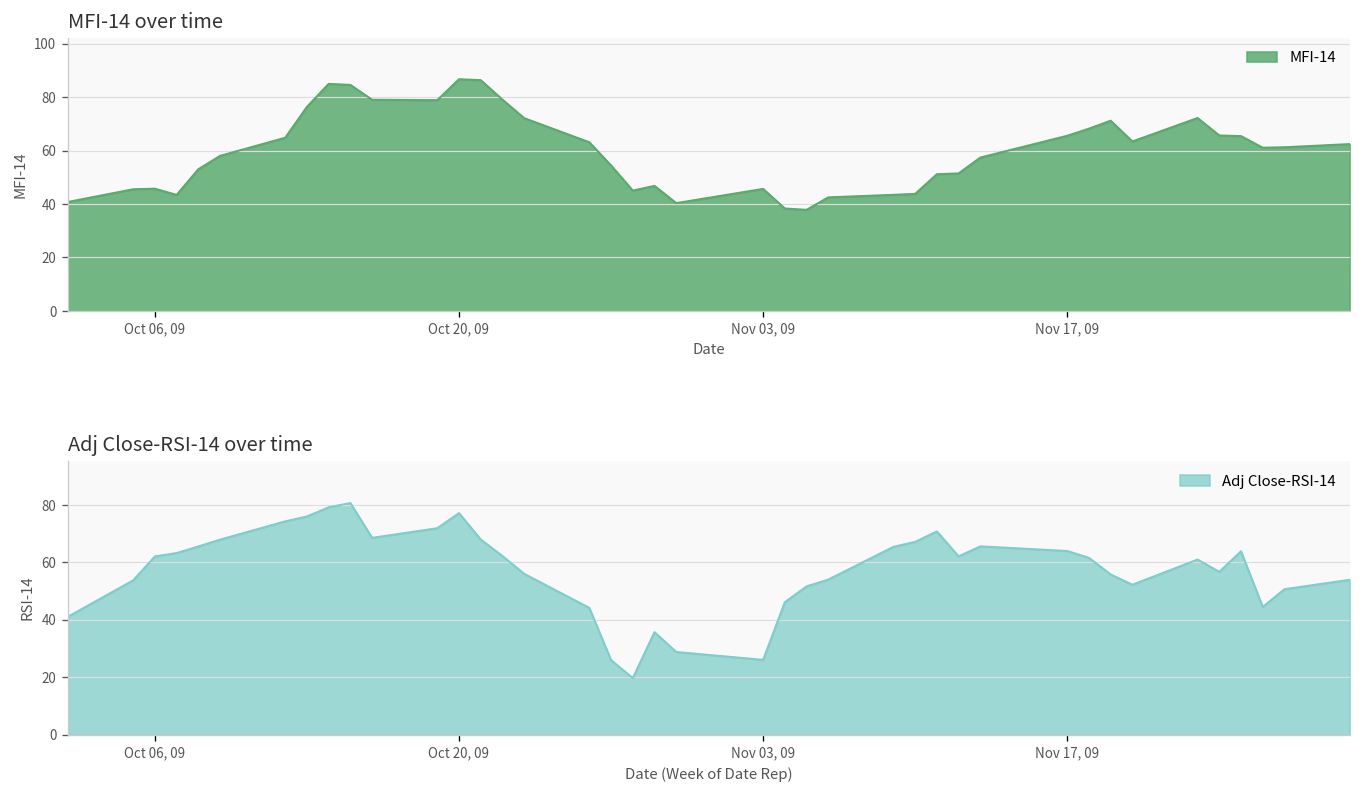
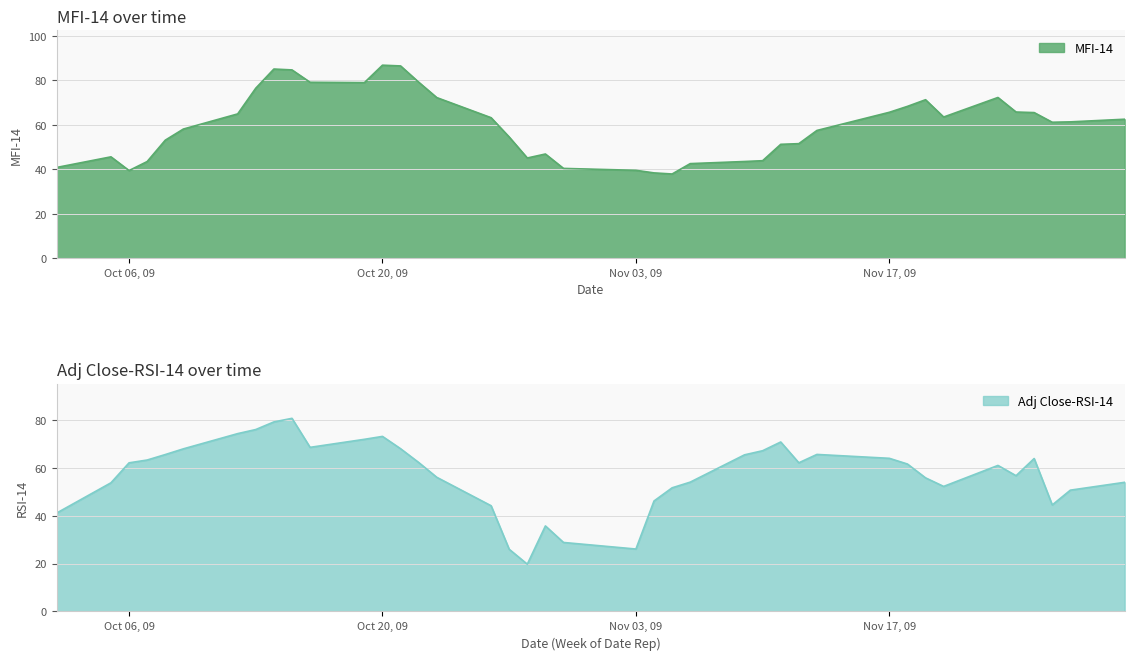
MFI-14 over time, Oct 06, 09: 46 -> 39
MFI-14 over time, Nov 03, 09: 46 -> 39
Adj Close-RSI-14 over time, Oct 20, 09: 77 -> 73
